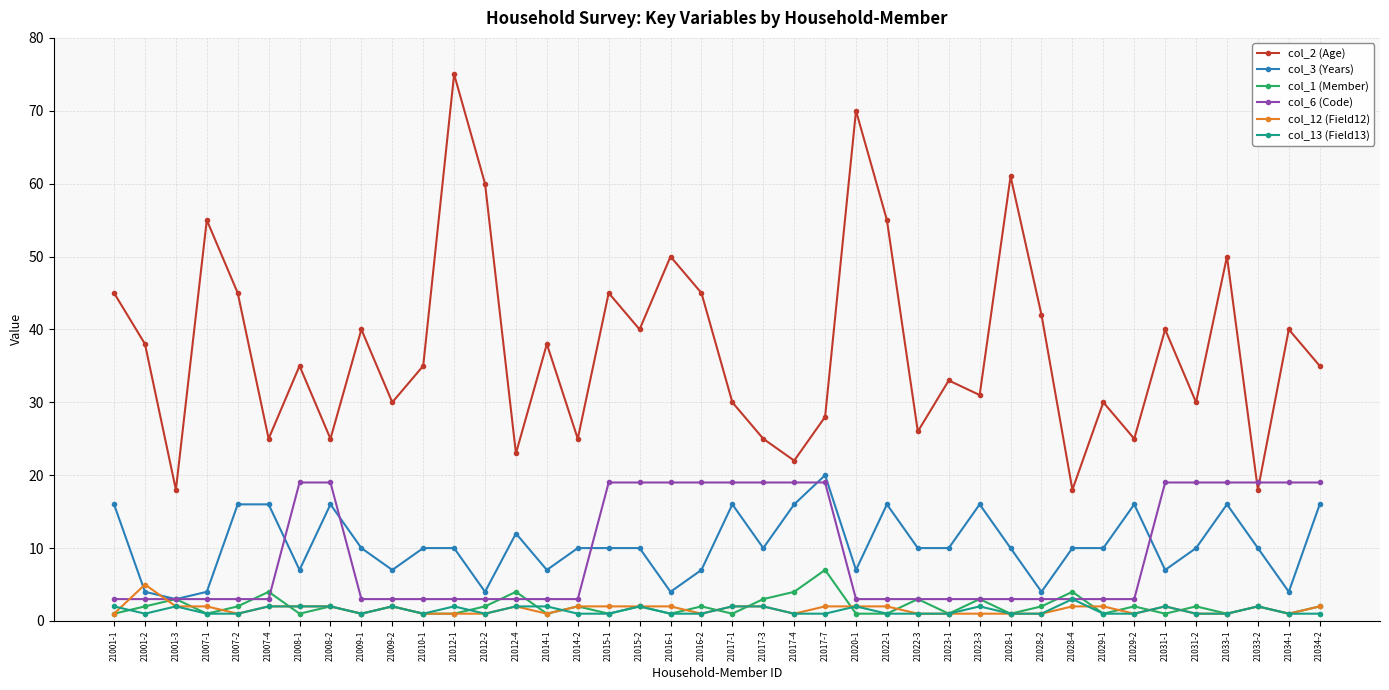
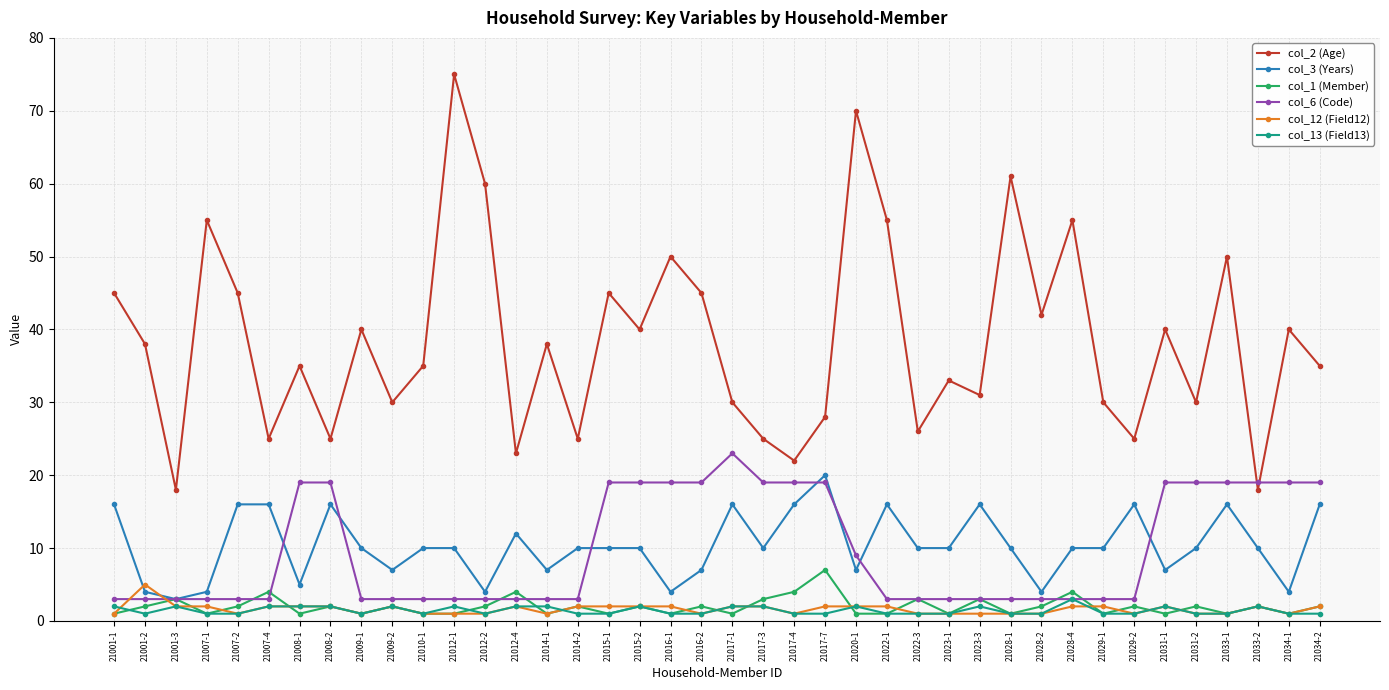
col_3 (Years), 21008-1: 7 -> 5
col_6 (Code), 21017-1: 19 -> 23
col_6 (Code), 21020-1: 3 -> 9
col_2 (Age), 21028-4: 18 -> 55
